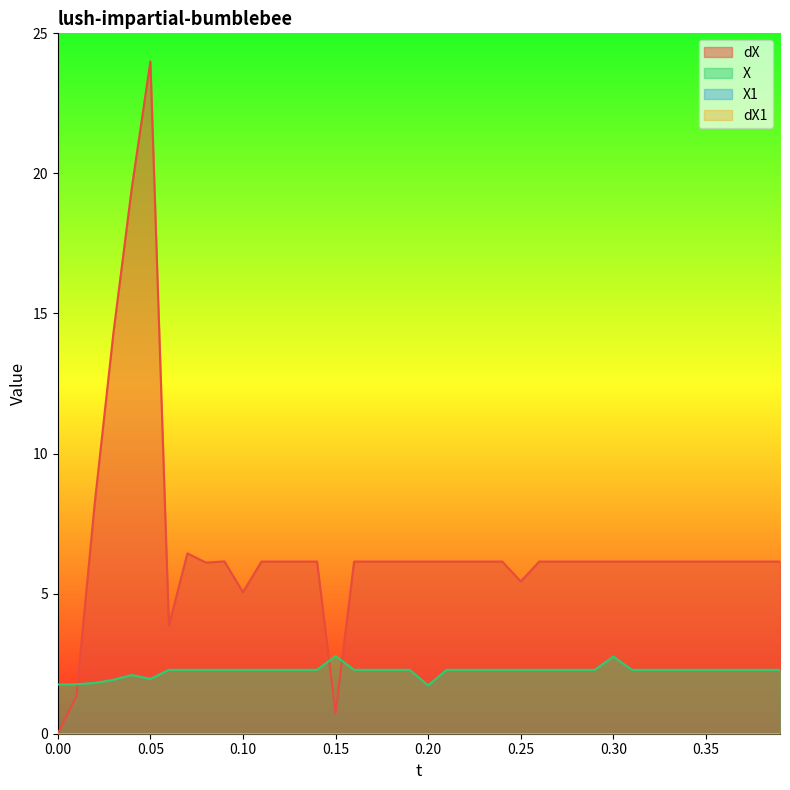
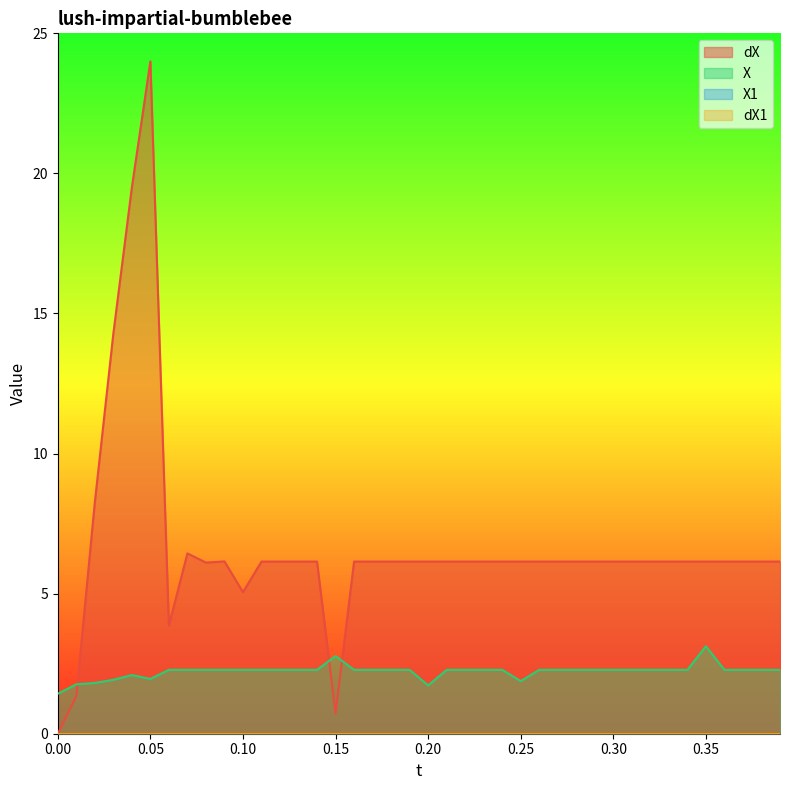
X, 0.00: 1.8 -> 1.4
dX, 0.25: 5.4 -> 6.1
X, 0.25: 2.3 -> 1.9
X, 0.30: 2.8 -> 2.3
X, 0.35: 2.3 -> 3.1
